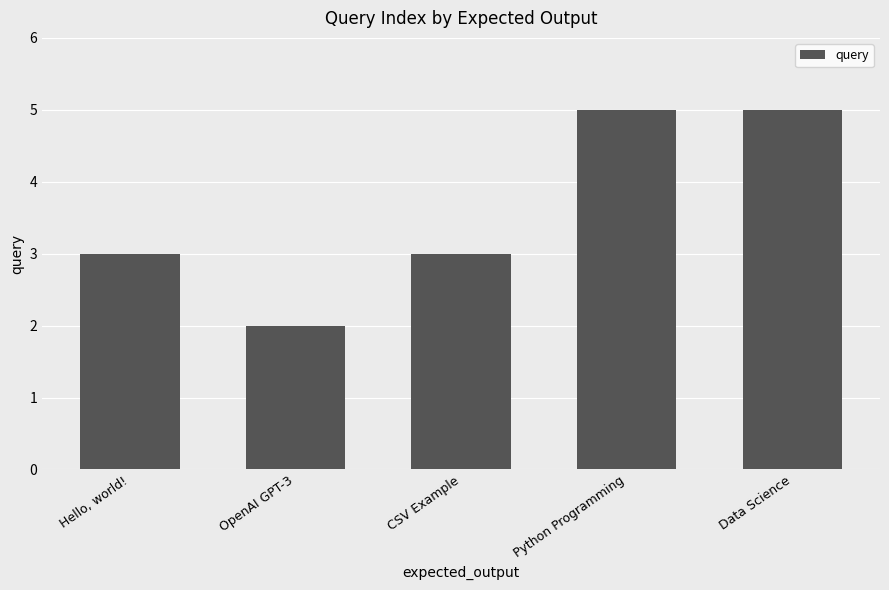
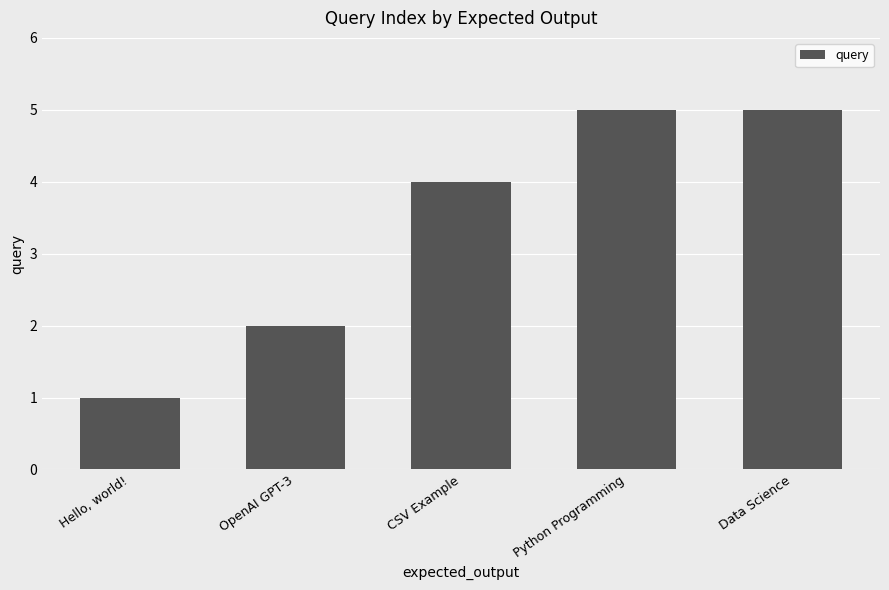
Hello, world!: 3 -> 1
CSV Example: 3 -> 4
